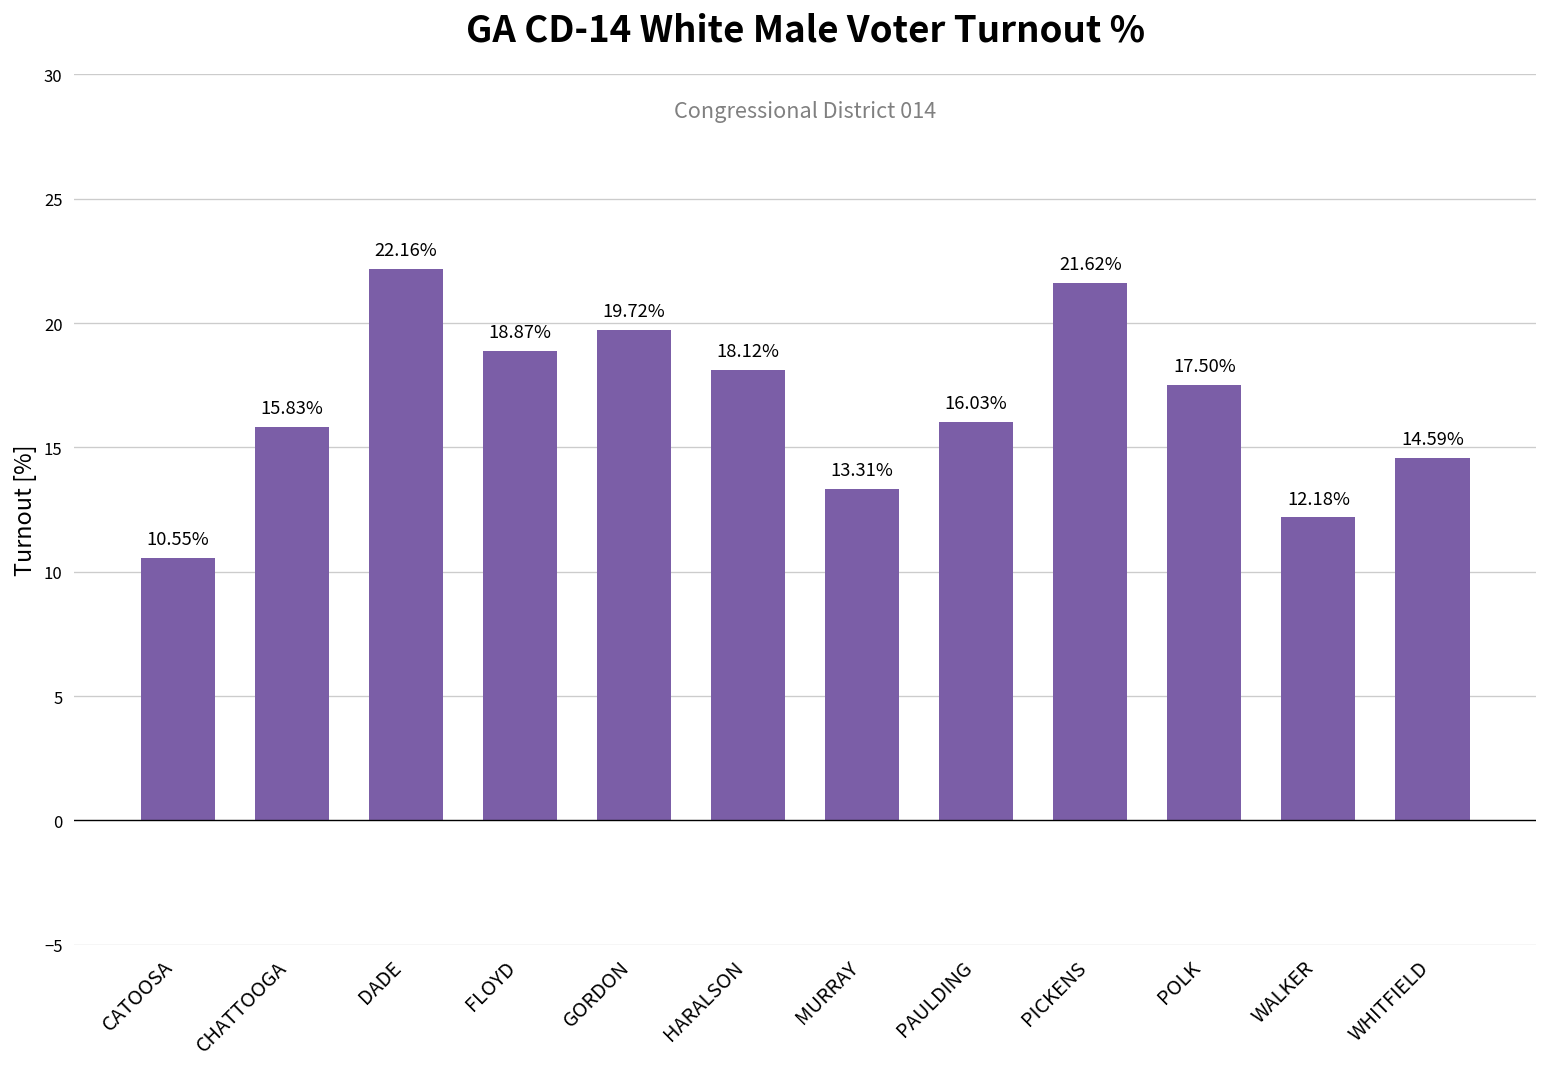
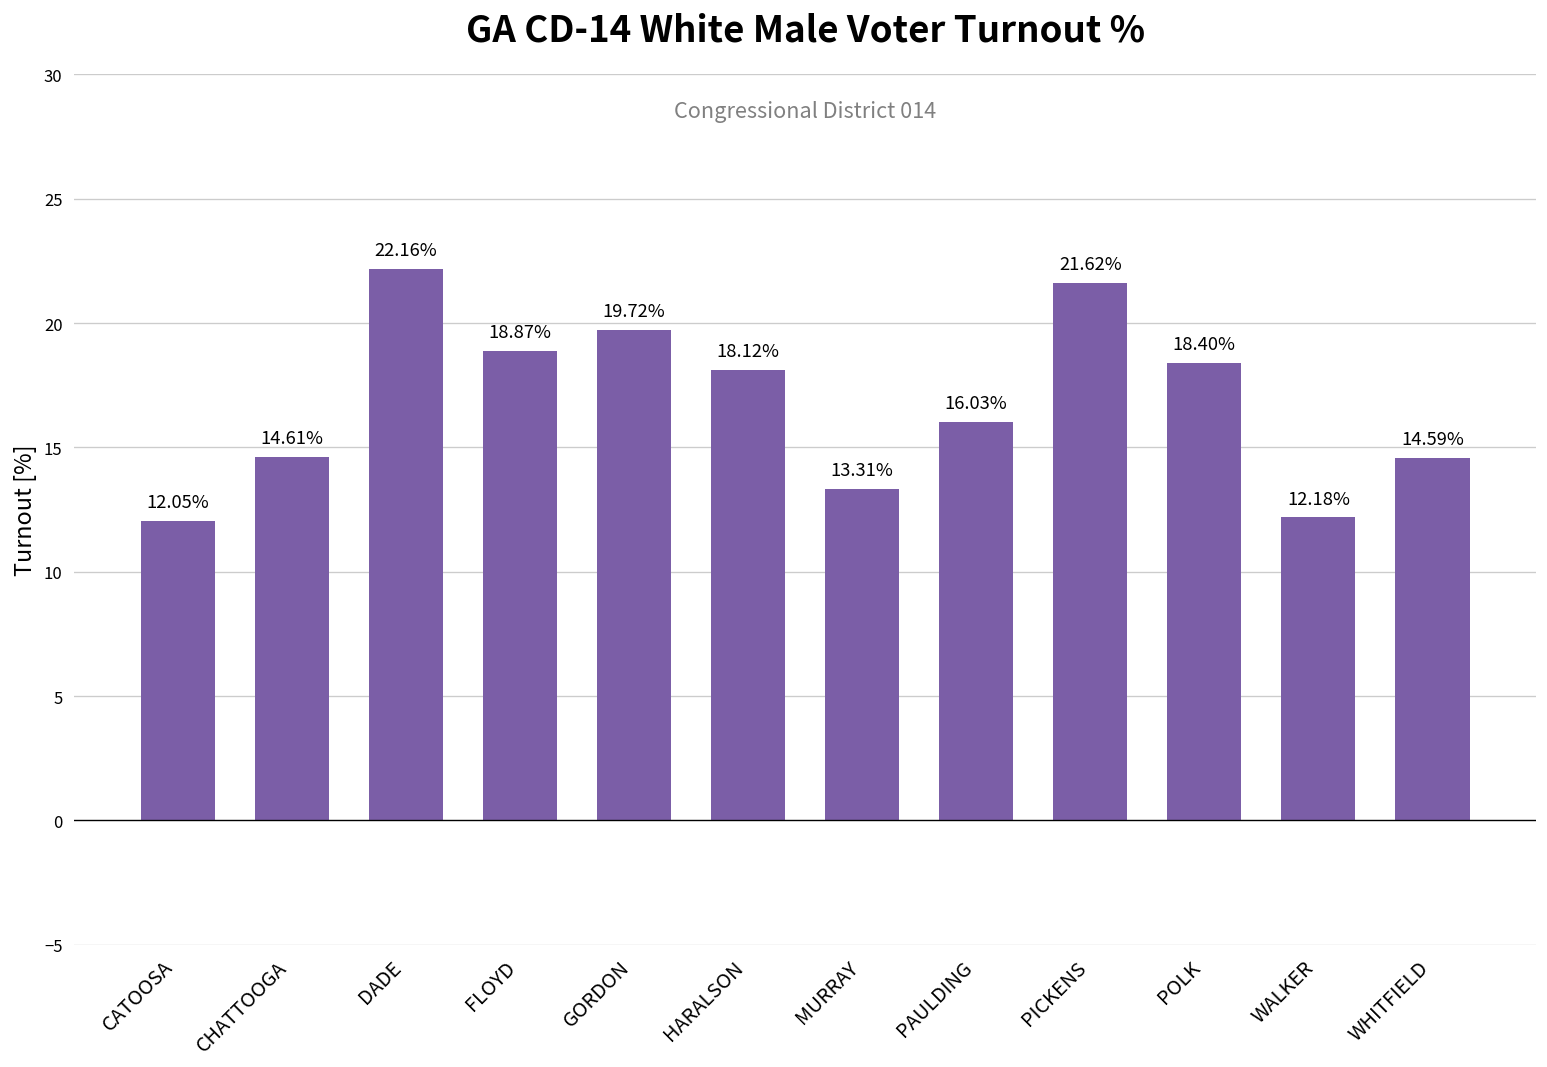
CATOOSA: 10.55% -> 12.05%
CHATTOOGA: 15.83% -> 14.61%
POLK: 17.50% -> 18.40%
